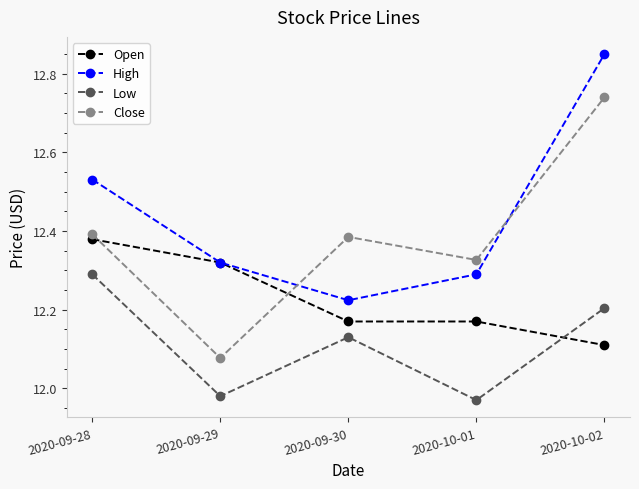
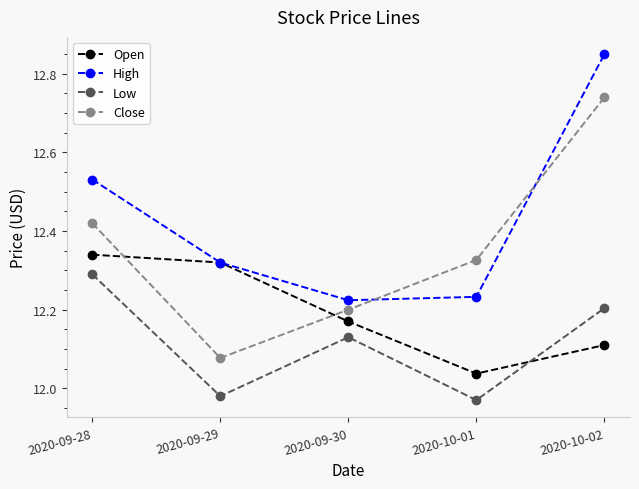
Open, 2020-09-28: 12.38 -> 12.34
Close, 2020-09-28: 12.39 -> 12.42
Close, 2020-09-30: 12.39 -> 12.20
Open, 2020-10-01: 12.17 -> 12.04
High, 2020-10-01: 12.29 -> 12.23
